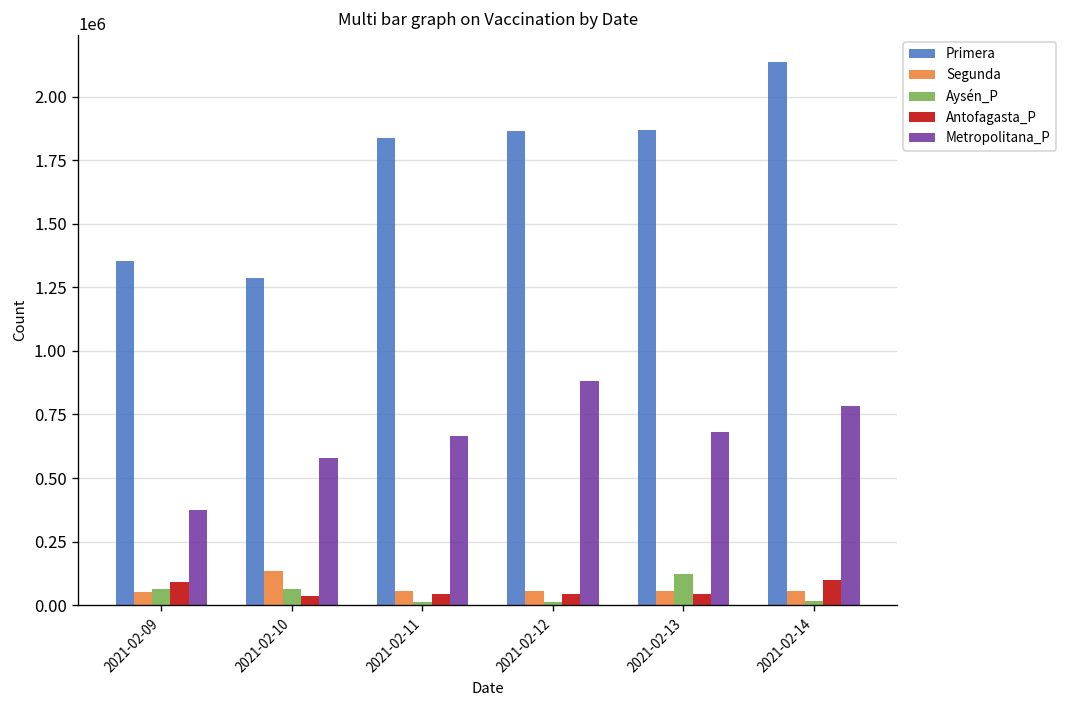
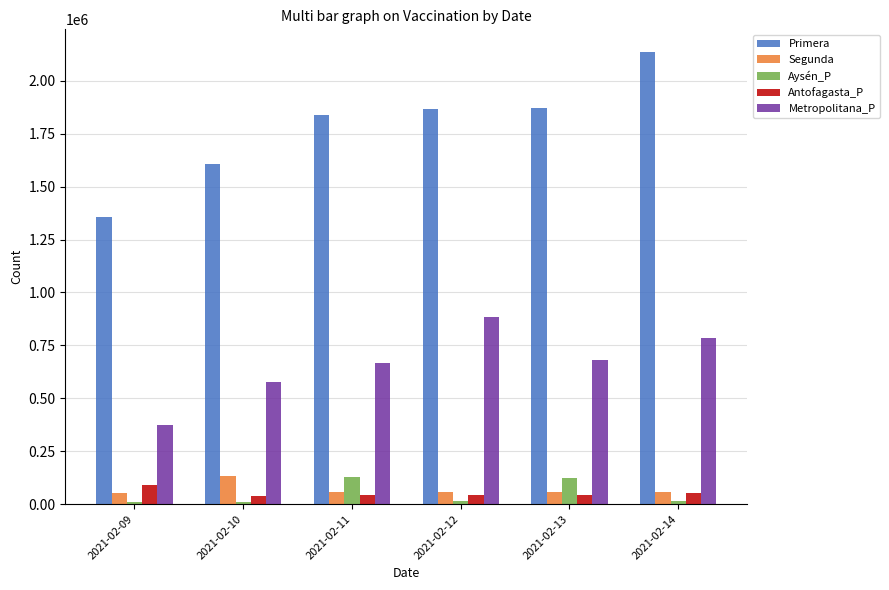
Aysén_P, 2021-02-09: 60000 -> 10000
Primera, 2021-02-10: 1290000 -> 1610000
Aysén_P, 2021-02-10: 60000 -> 10000
Aysén_P, 2021-02-11: 10000 -> 130000
Antofagasta_P, 2021-02-14: 100000 -> 50000
